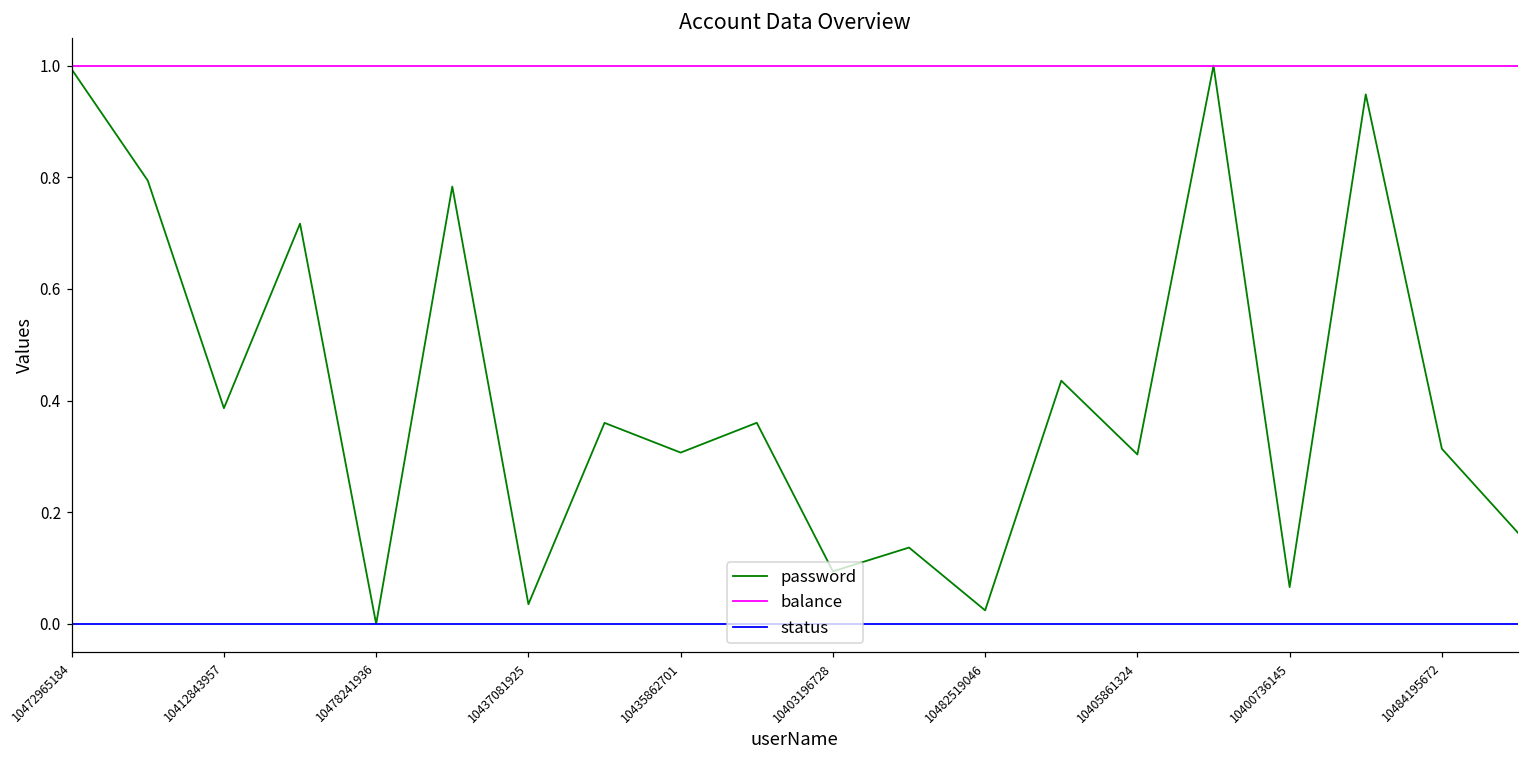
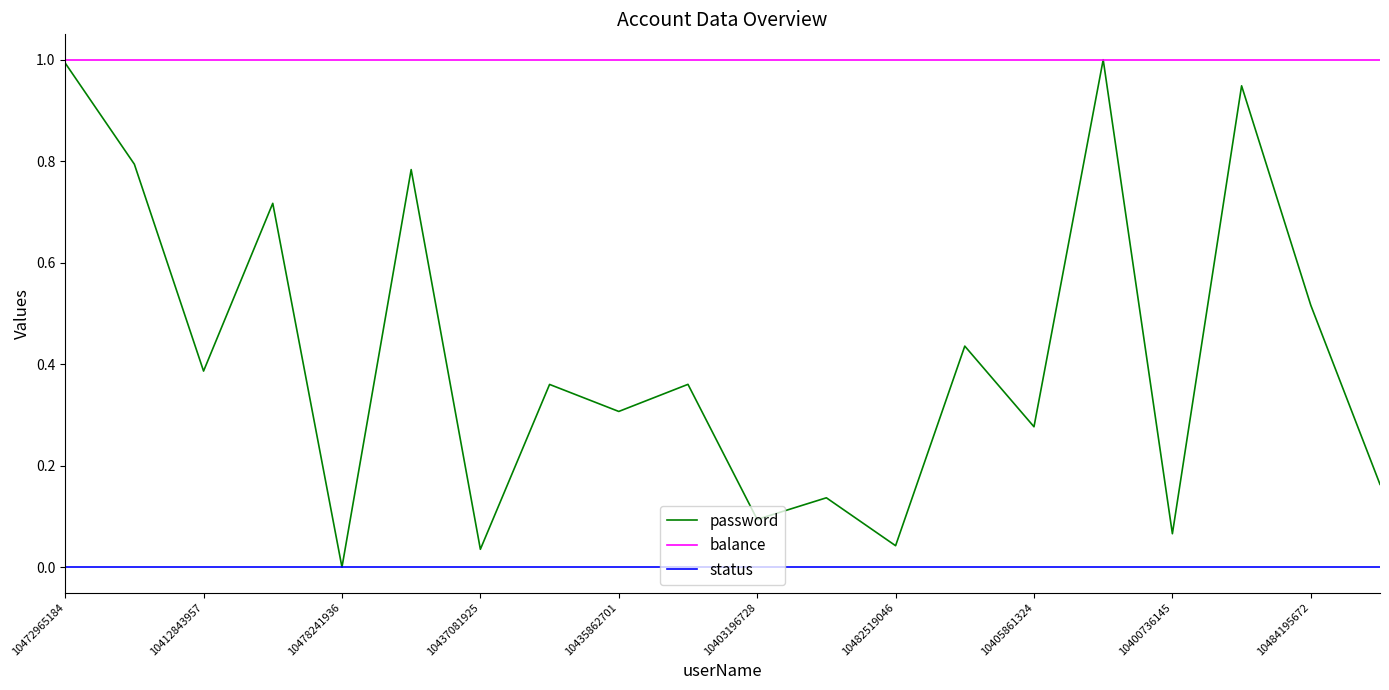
password, 10482519046: 0.02 -> 0.04
password, 10405861324: 0.30 -> 0.28
password, 10484195672: 0.31 -> 0.52
